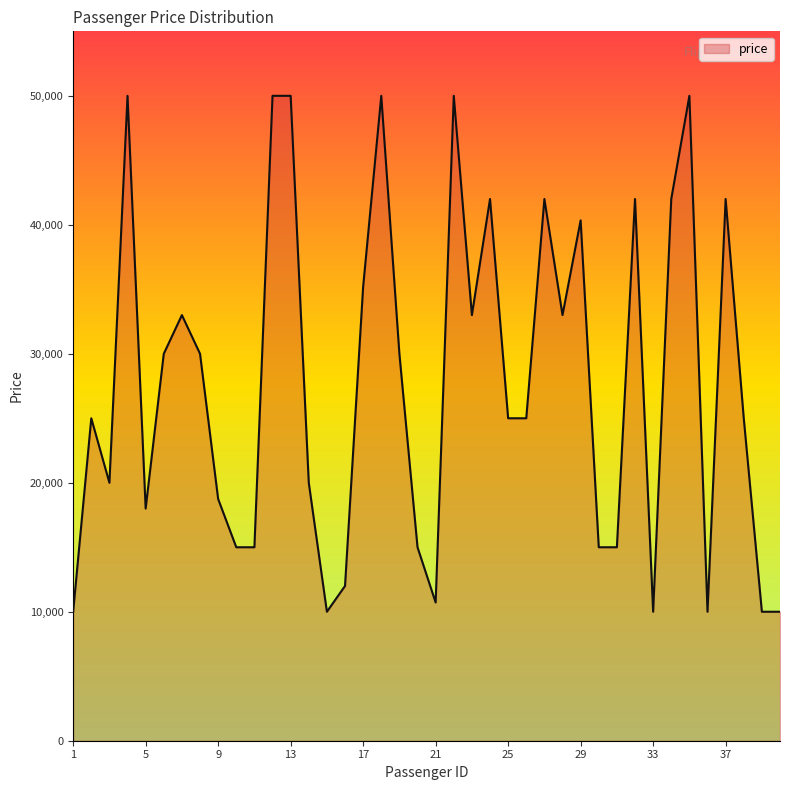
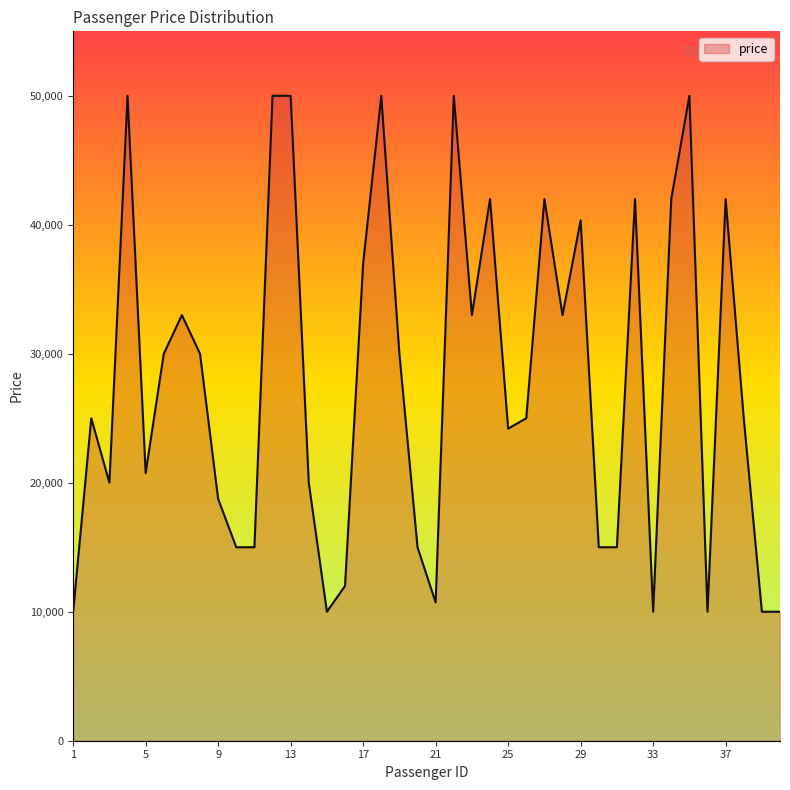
5: 18,000 -> 20,800
17: 35,200 -> 37,000
25: 25,000 -> 24,200
